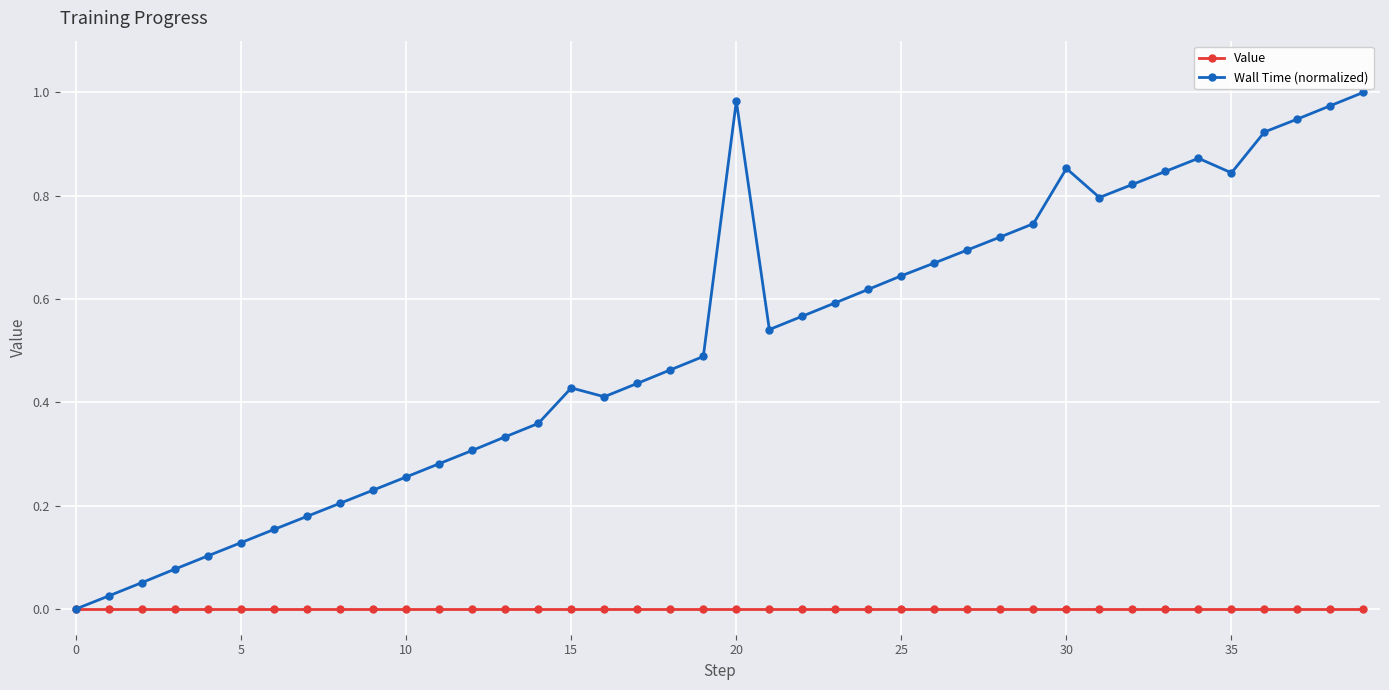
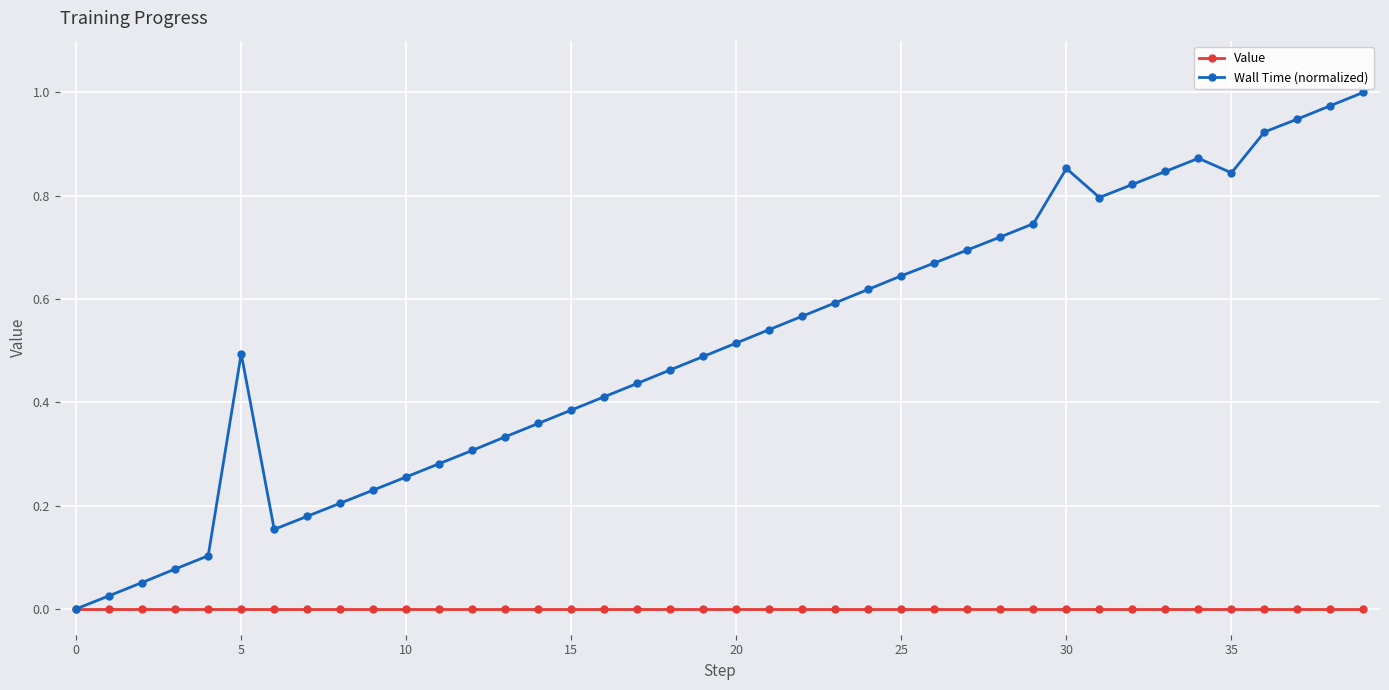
Wall Time (normalized), 5: 0.13 -> 0.49
Wall Time (normalized), 15: 0.43 -> 0.38
Wall Time (normalized), 20: 0.98 -> 0.51
